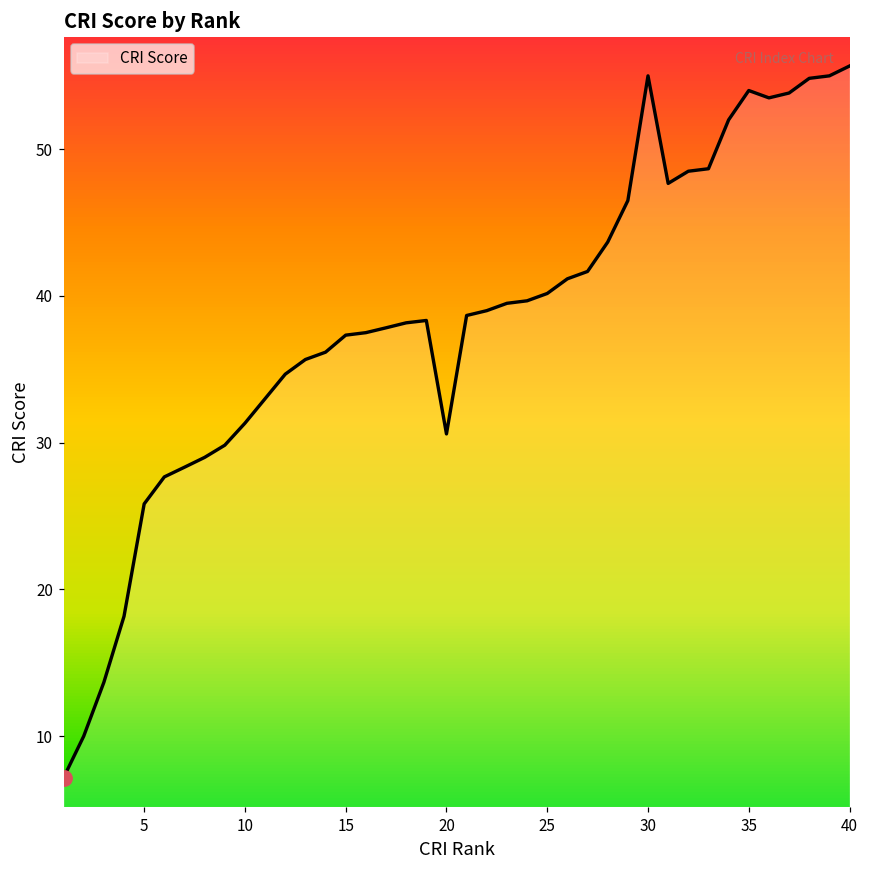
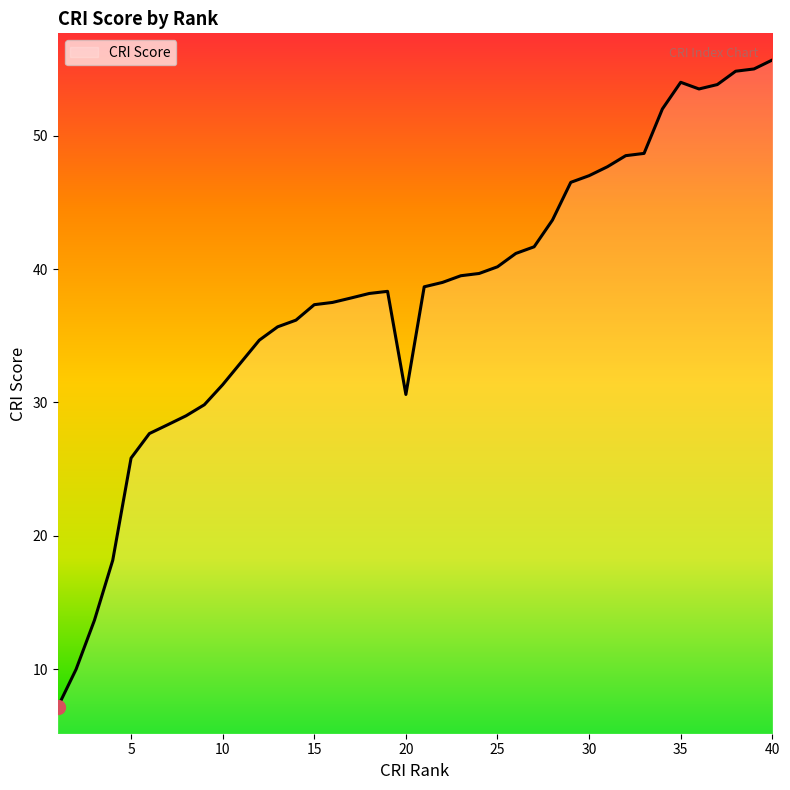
CRI Score, 30: 55 -> 47
